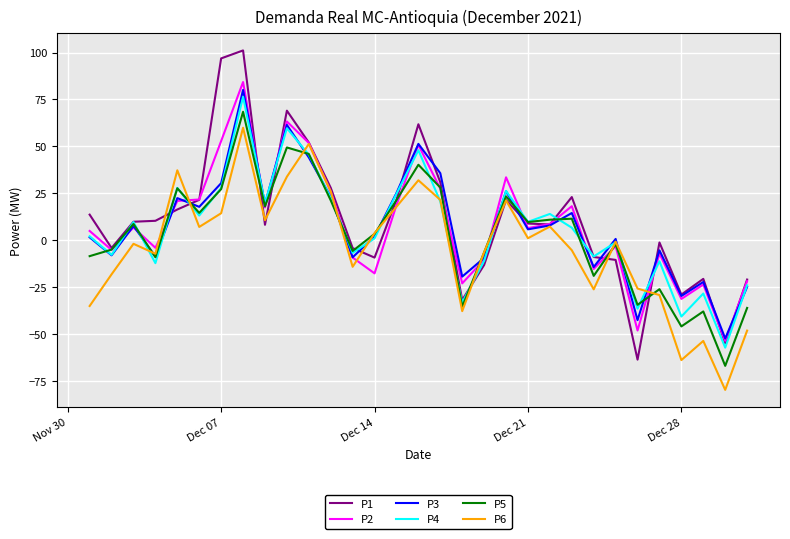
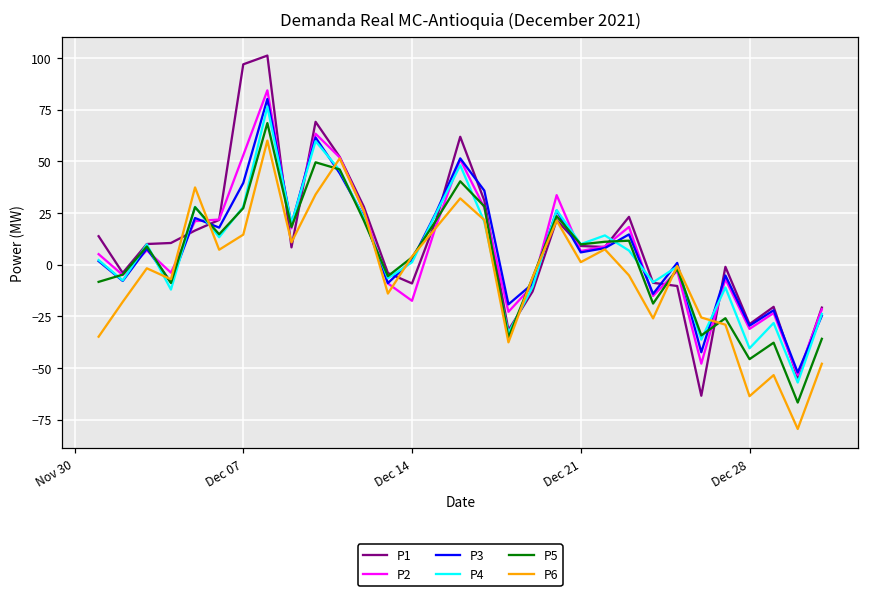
P3, Dec 07: 30 -> 39
